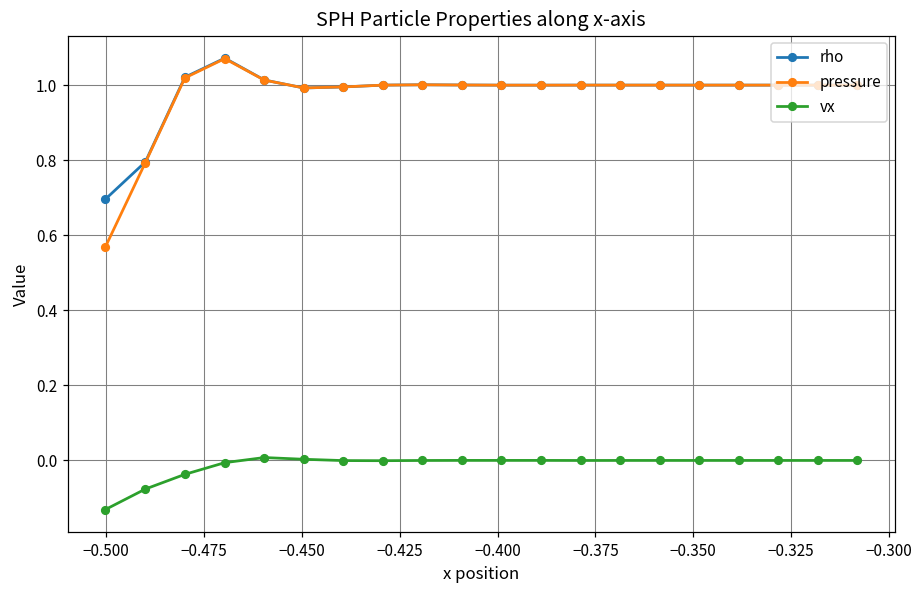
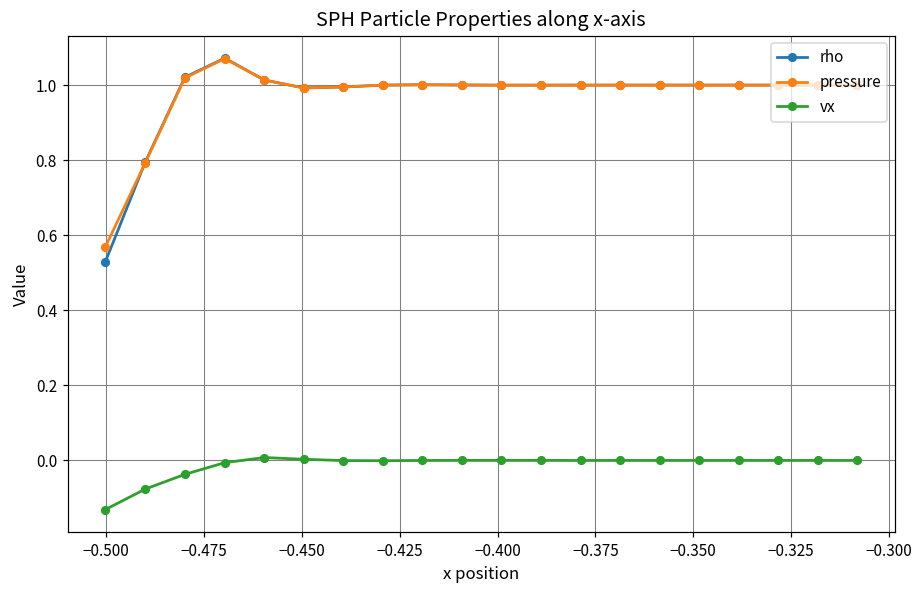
rho, −0.500: 0.70 -> 0.53
